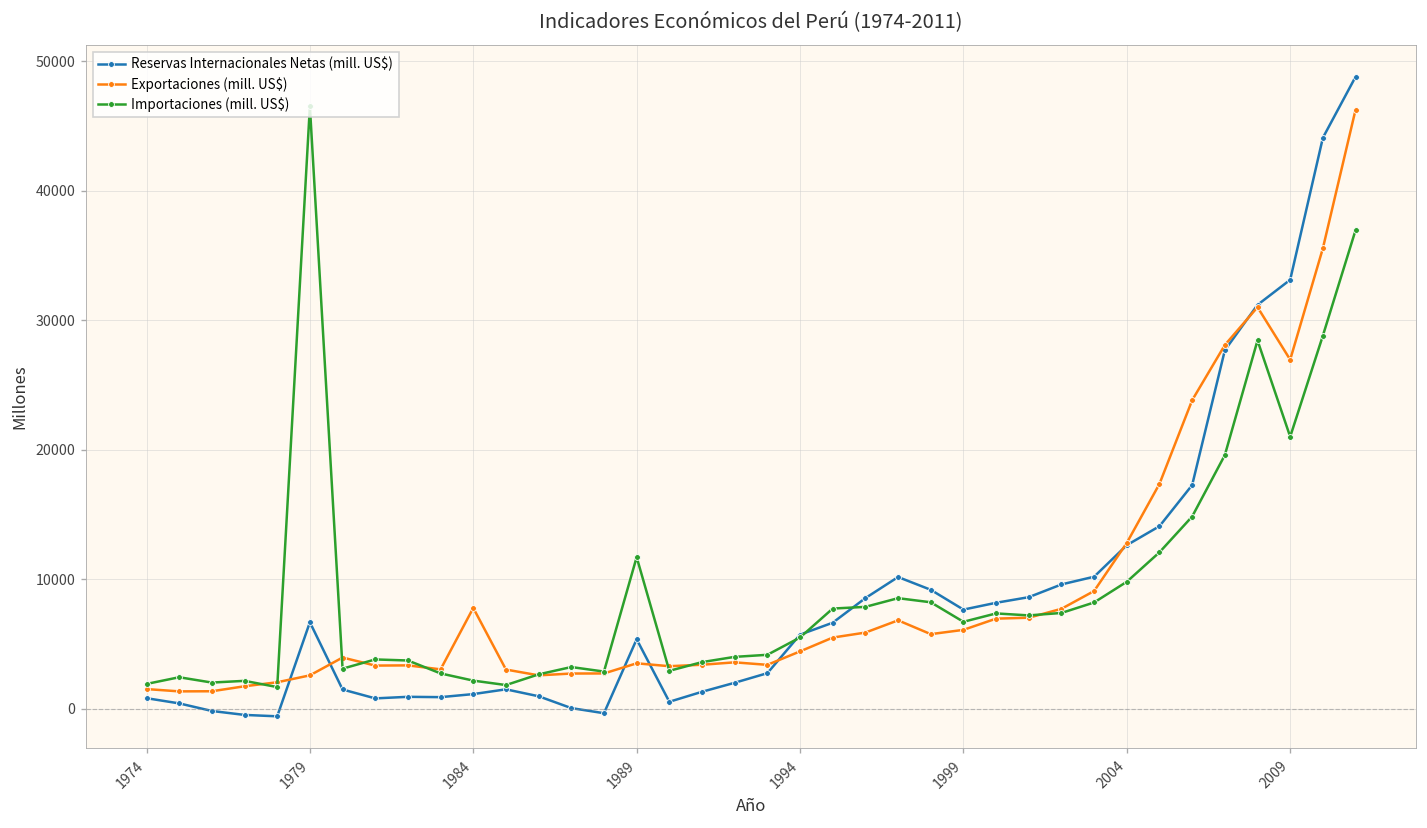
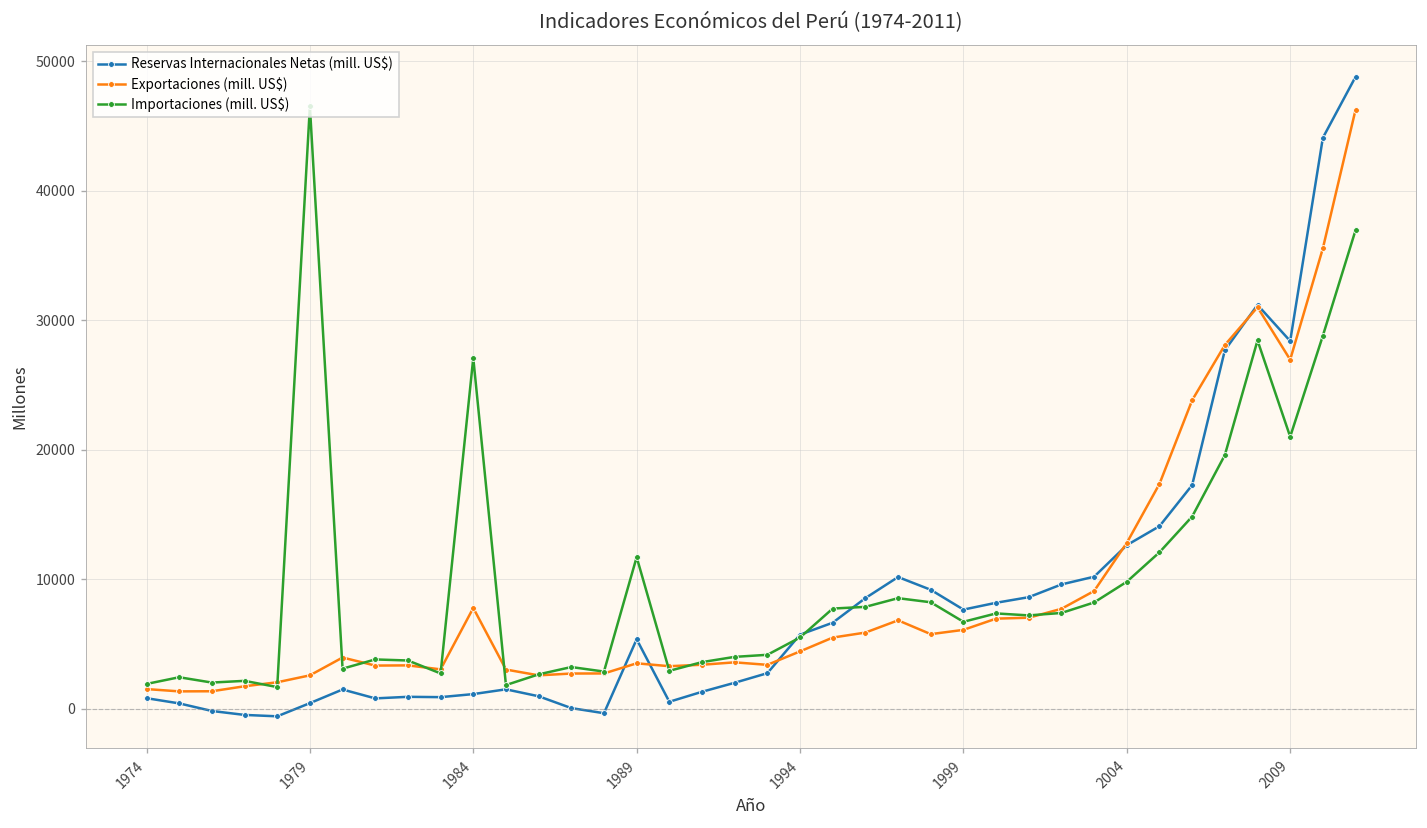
Reservas Internacionales Netas (mill. US$), 1979: 6700 -> 400
Importaciones (mill. US$), 1984: 2200 -> 27100
Reservas Internacionales Netas (mill. US$), 2009: 33100 -> 28400
